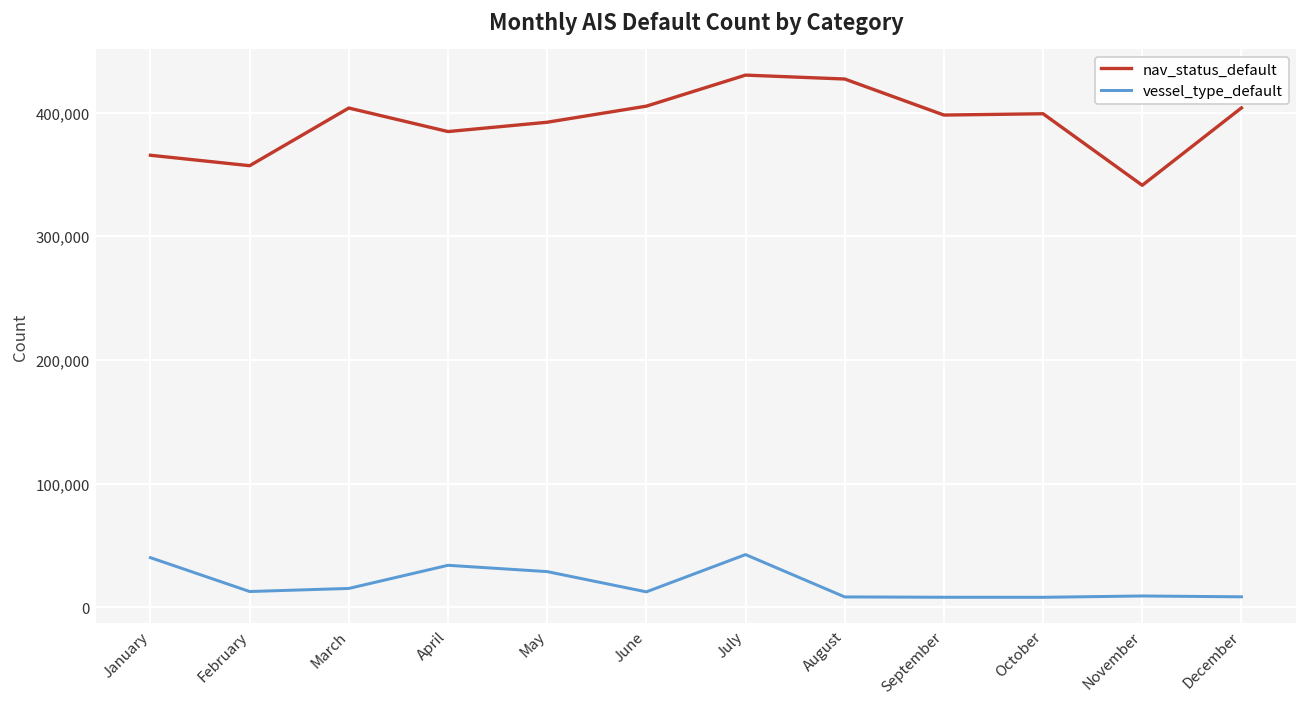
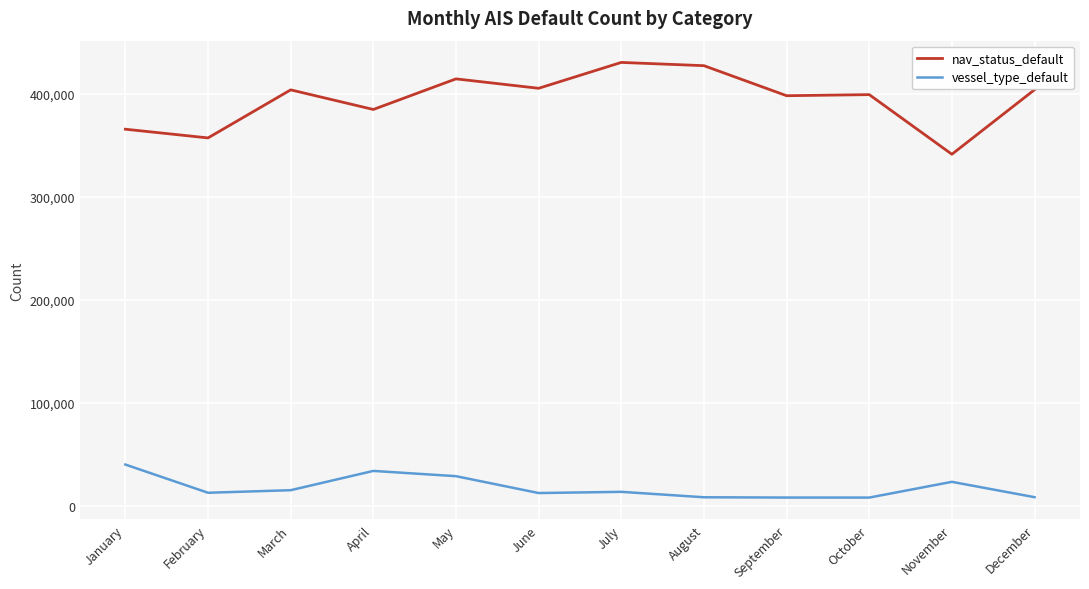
nav_status_default, May: 392,000 -> 414,000
vessel_type_default, July: 43,000 -> 14,000
vessel_type_default, November: 9,000 -> 23,000
